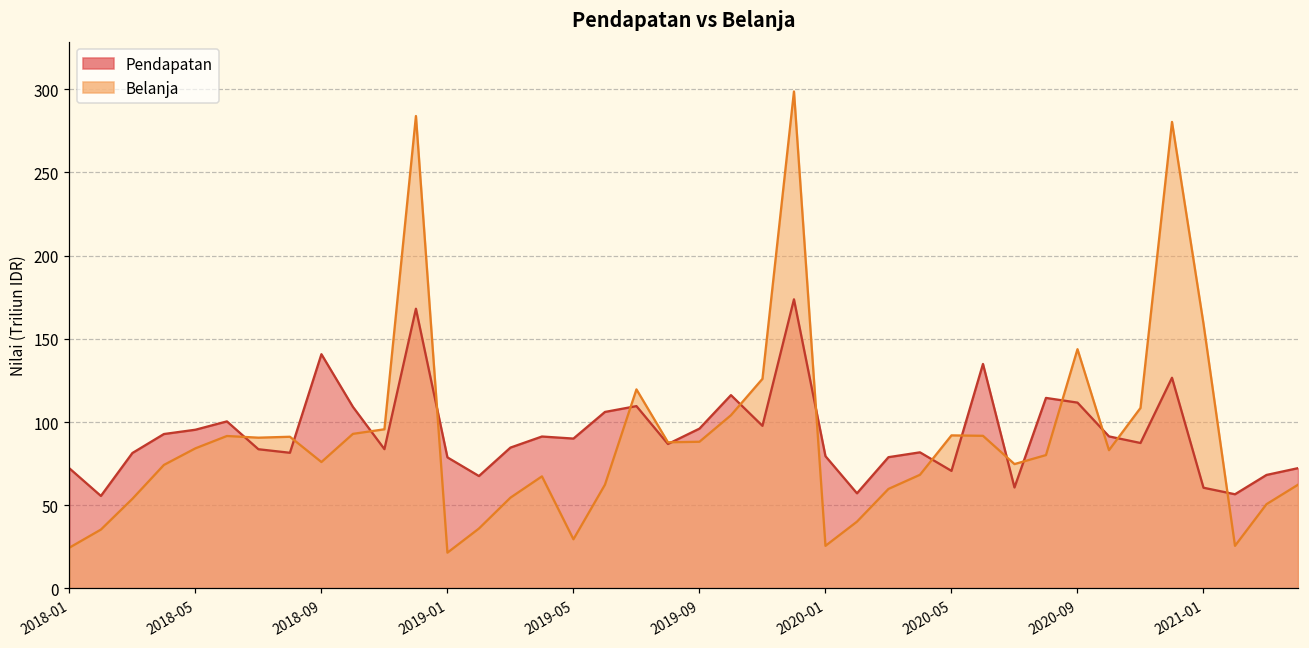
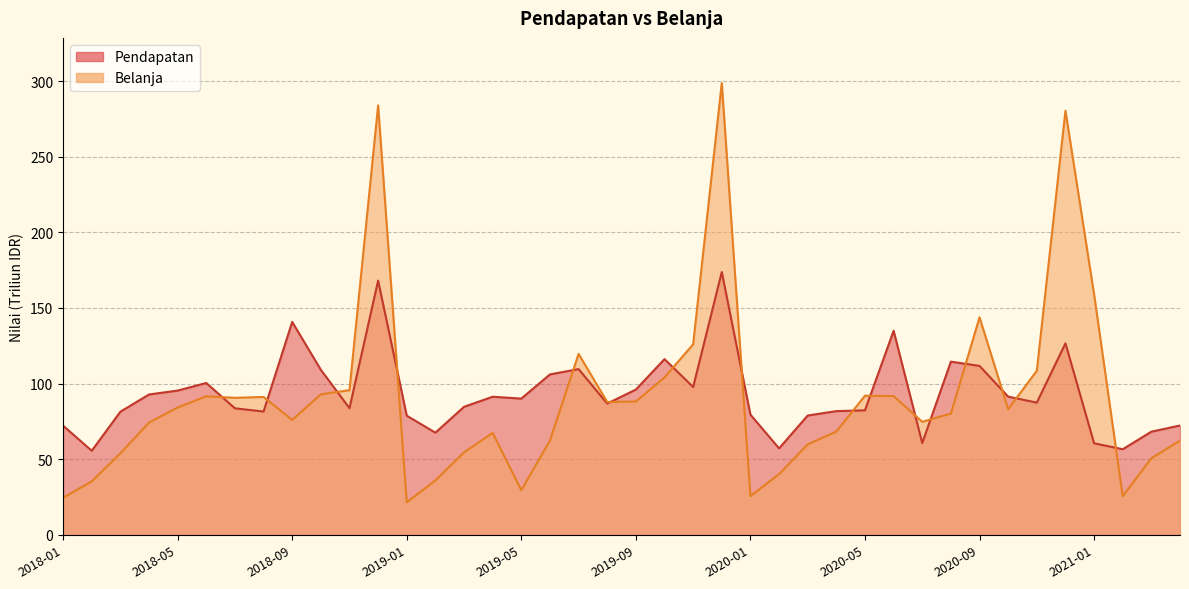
Pendapatan, 2020-05: 71 -> 82
